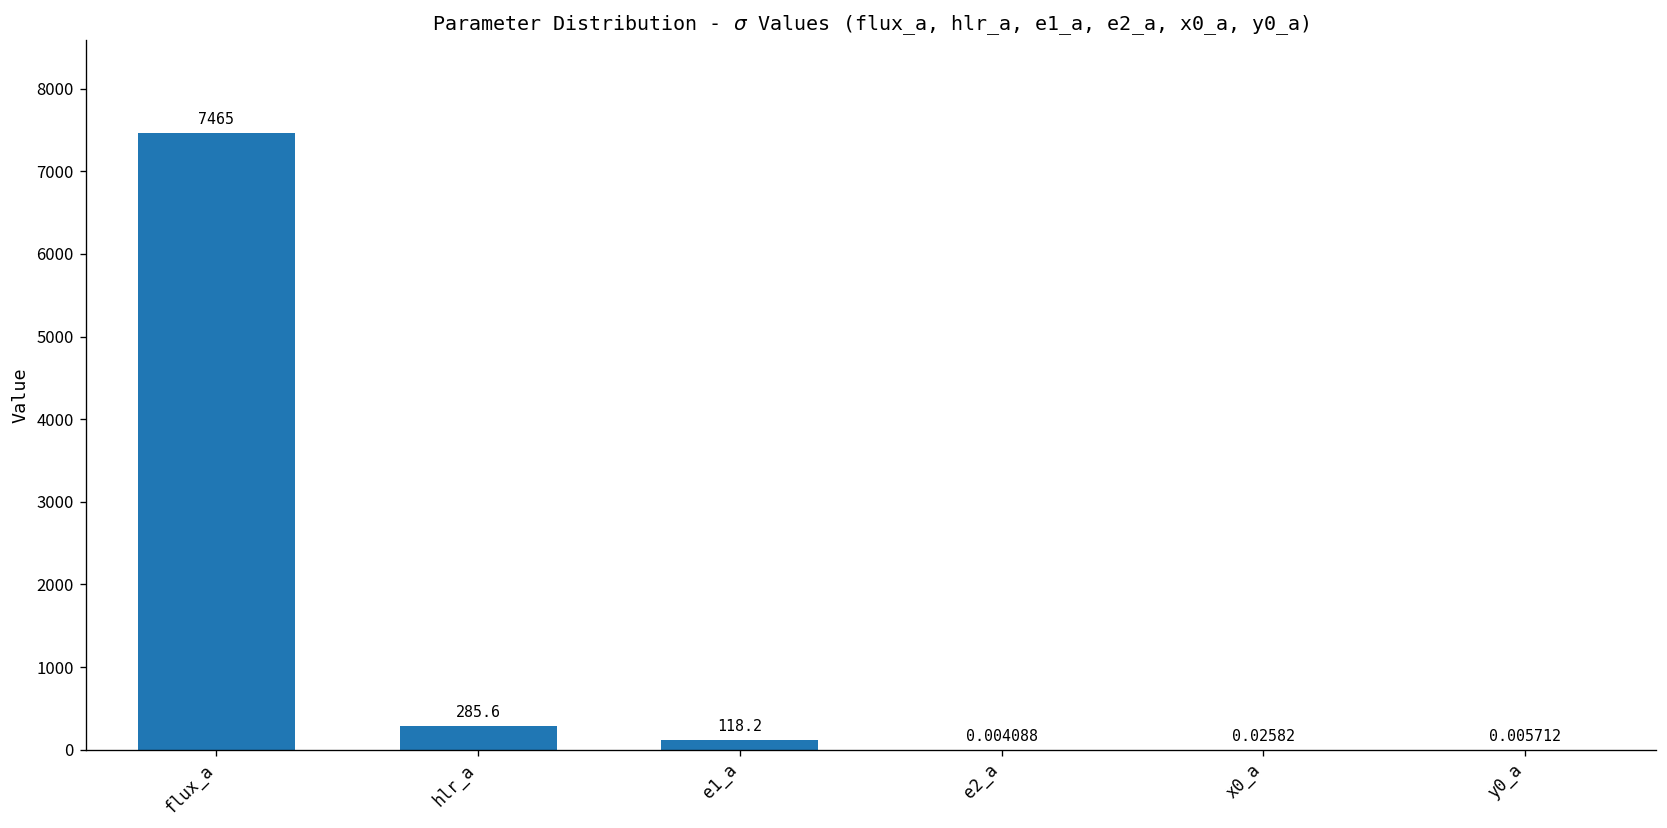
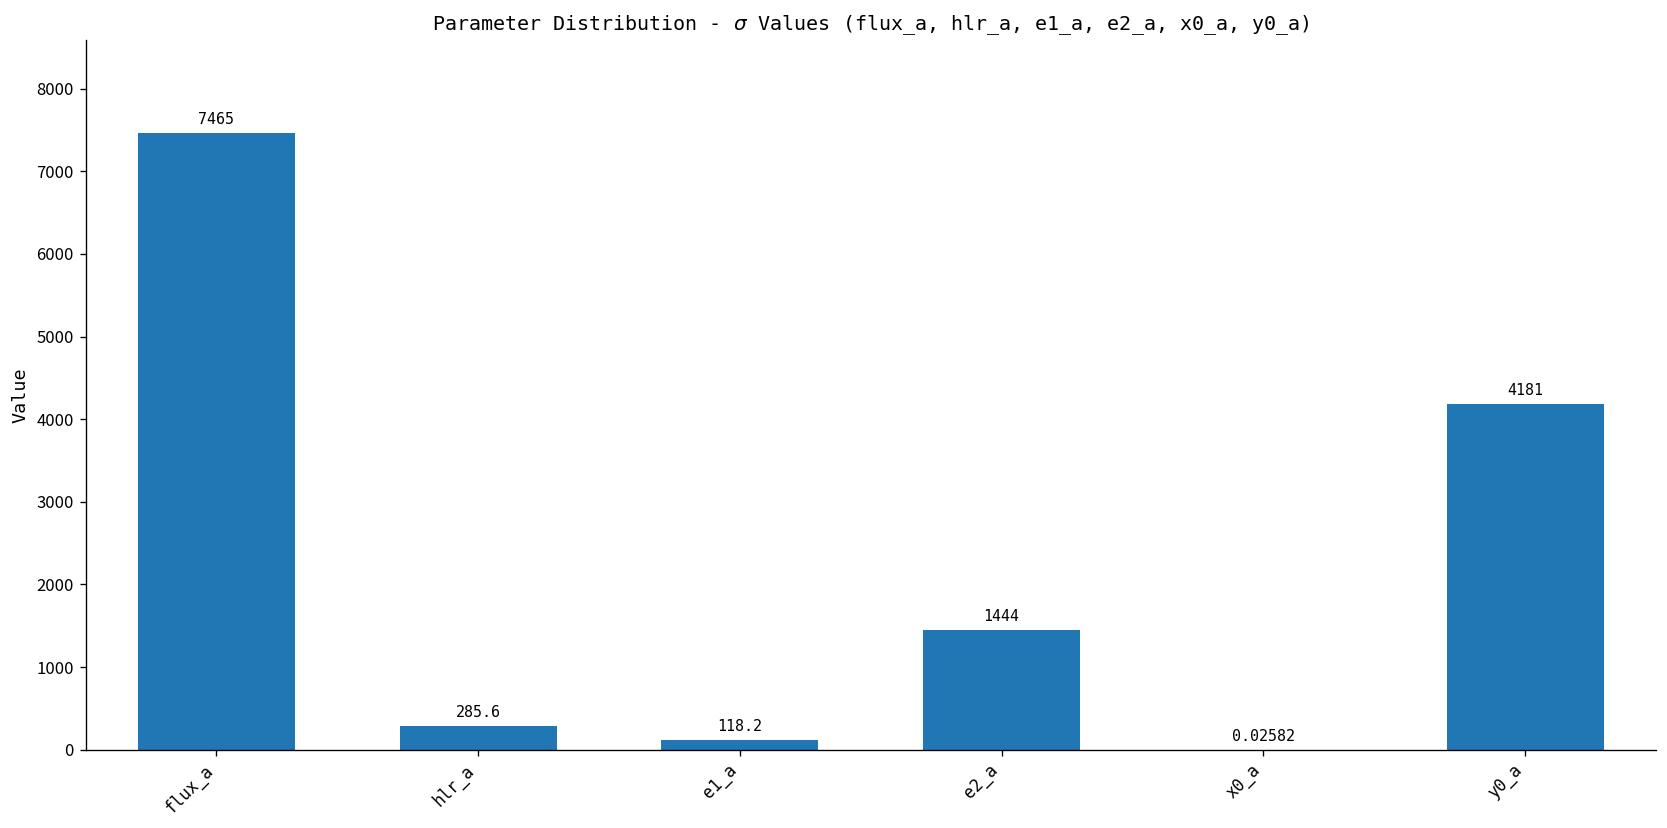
e2_a: 0.004088 -> 1444
y0_a: 0.005712 -> 4181
